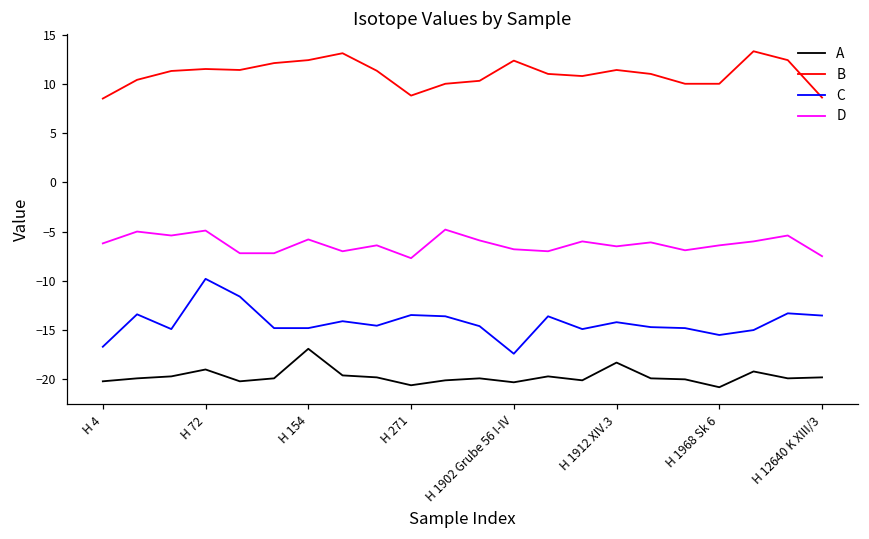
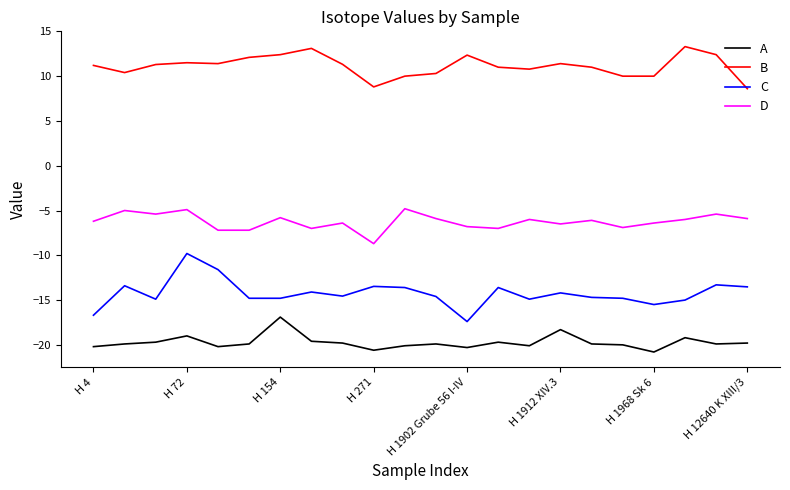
B, H 4: 9 -> 11
D, H 271: -8 -> -9
D, H 12640 K XIII/3: -8 -> -6
